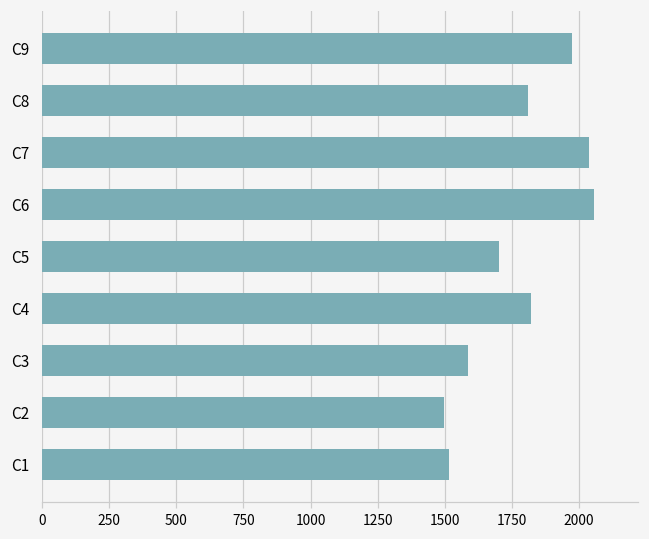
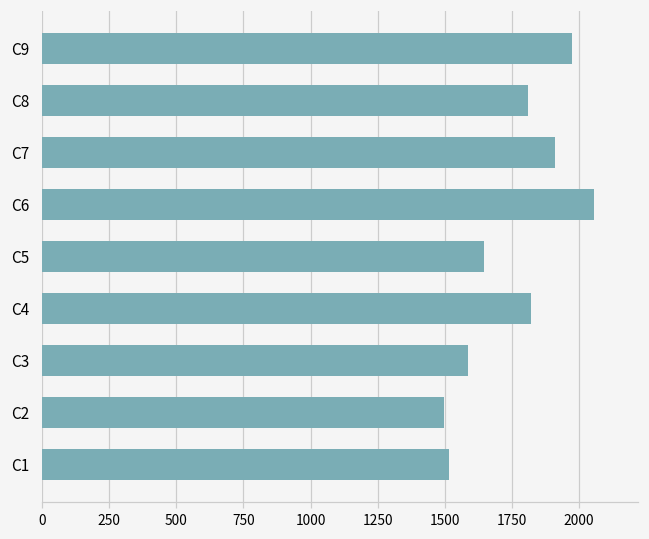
C7: 2040 -> 1910
C5: 1700 -> 1650
